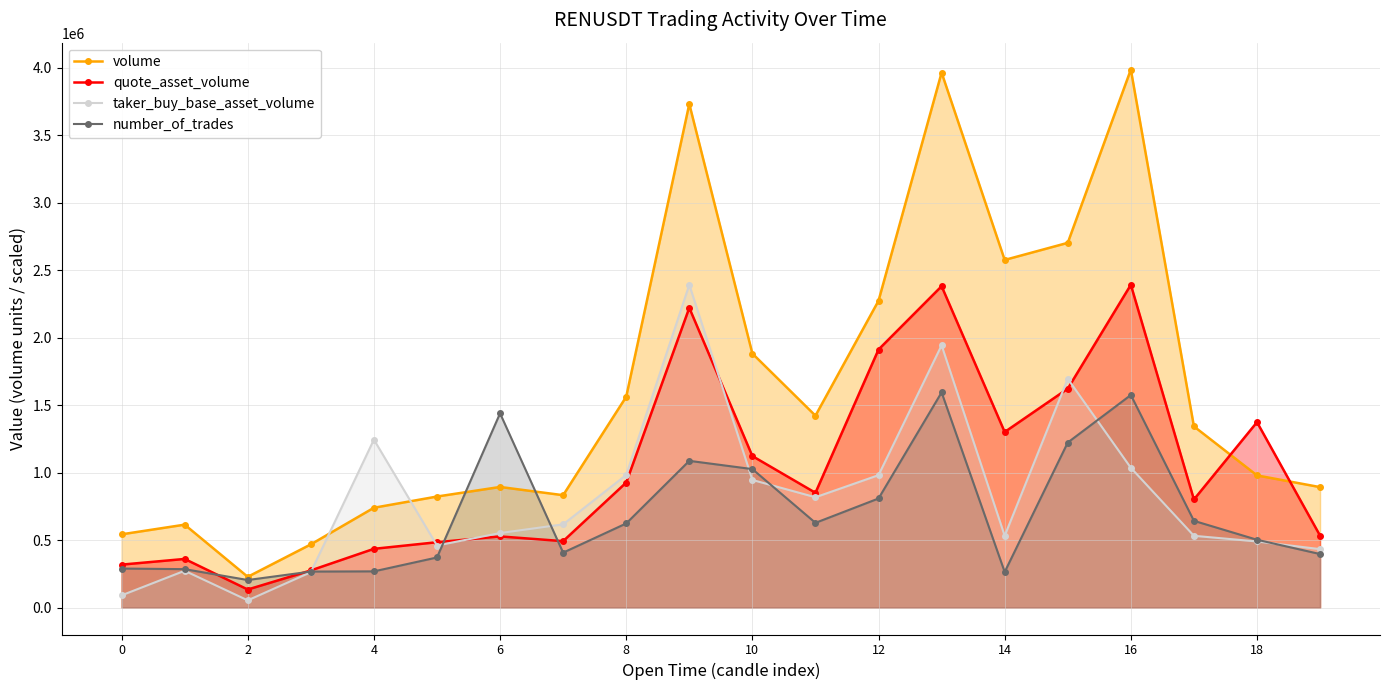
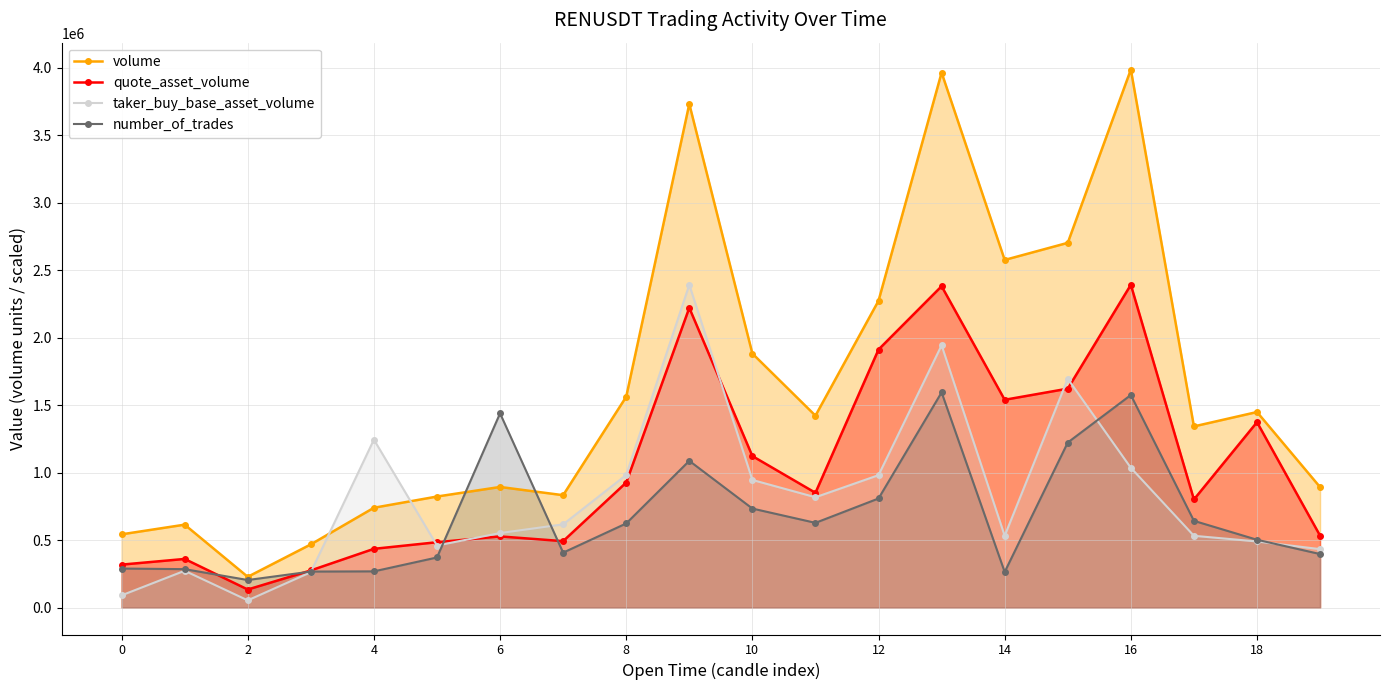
number_of_trades, 10: 1030000 -> 730000
quote_asset_volume, 14: 1300000 -> 1540000
volume, 18: 980000 -> 1450000
